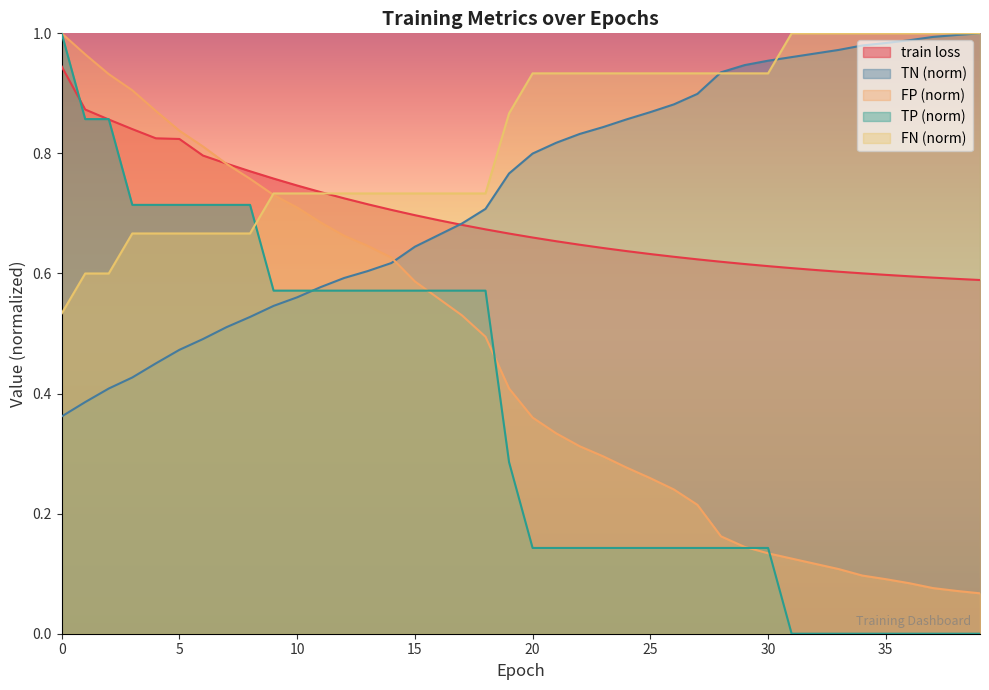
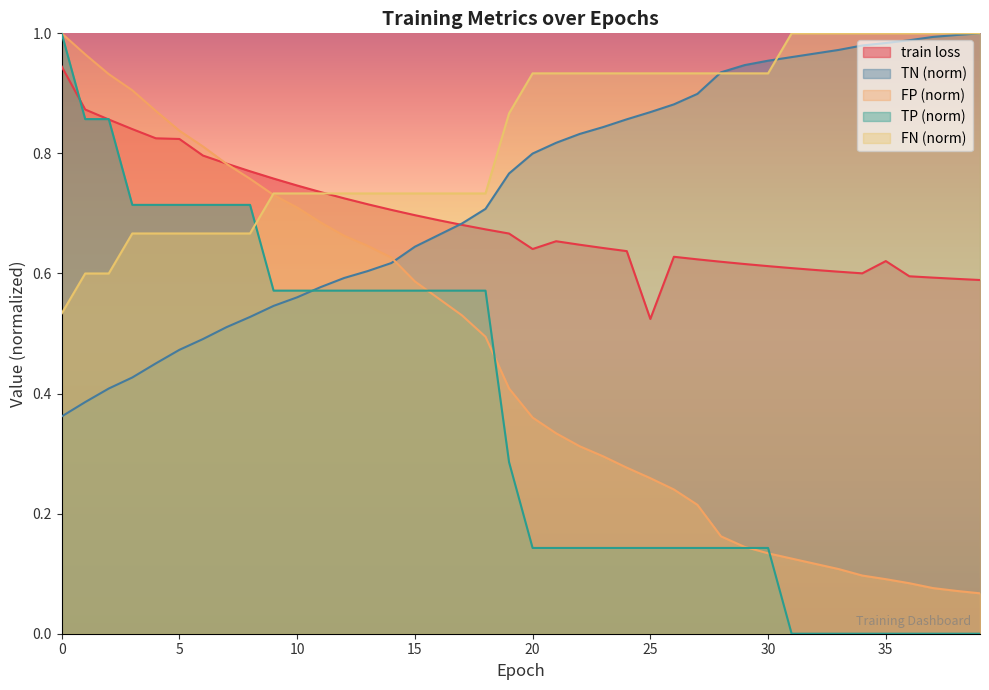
train loss, 20: 0.66 -> 0.64
train loss, 25: 0.63 -> 0.52
train loss, 35: 0.60 -> 0.62
